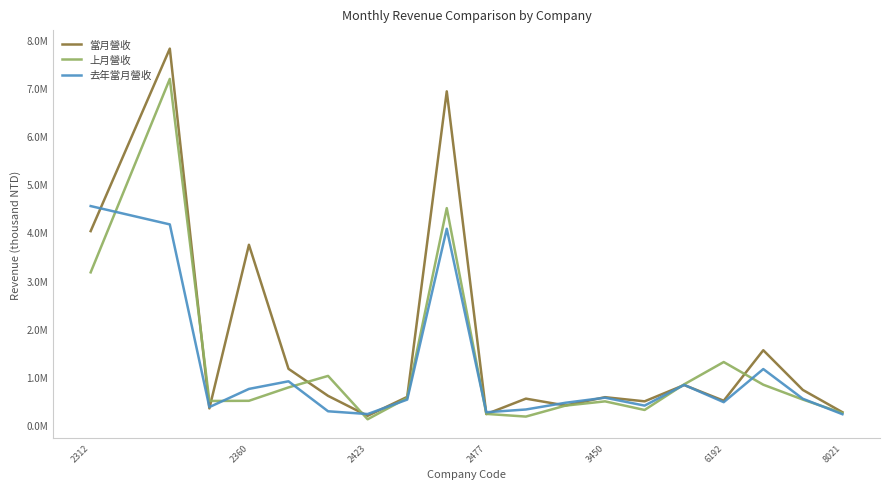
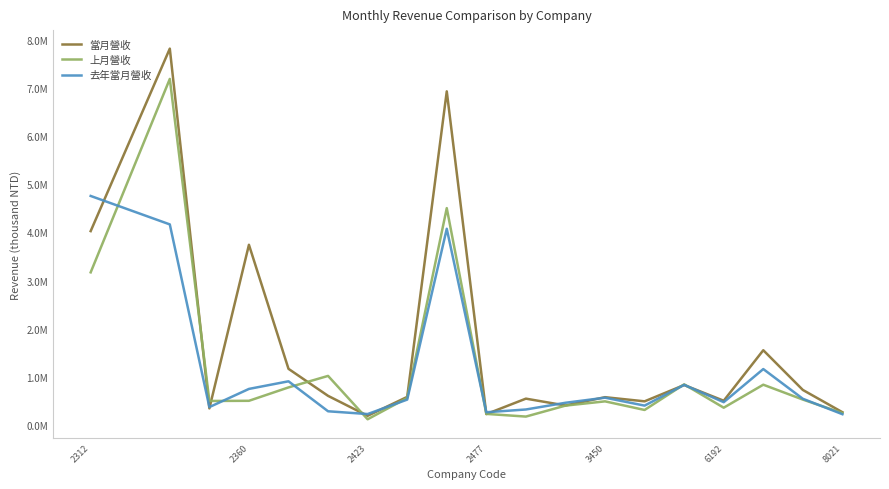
去年當月營收, 2312: 4500000 -> 4800000
上月營收, 6192: 1300000 -> 400000
